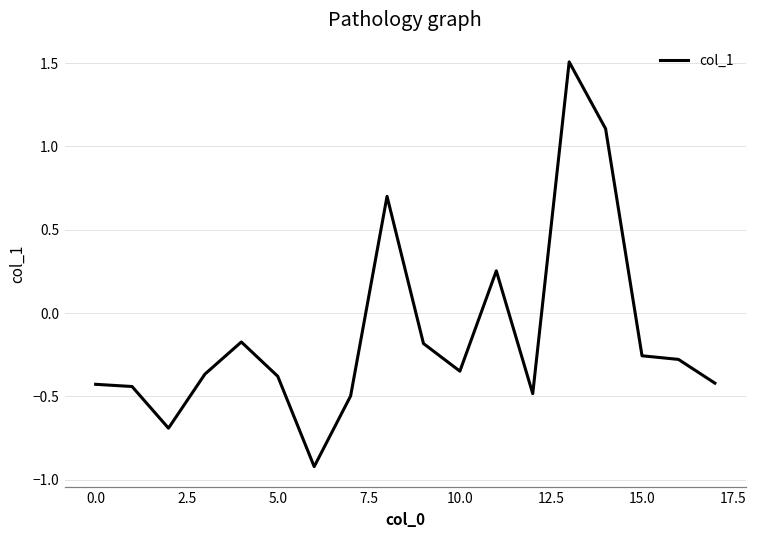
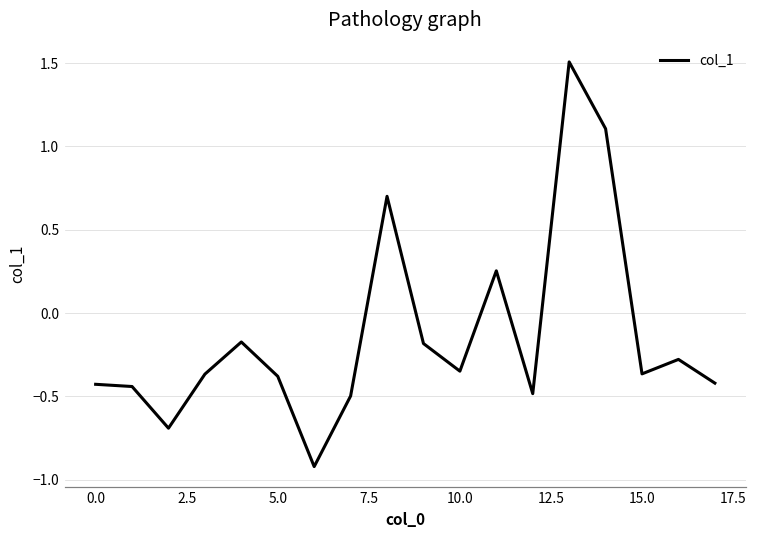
15.0: -0.26 -> -0.36
